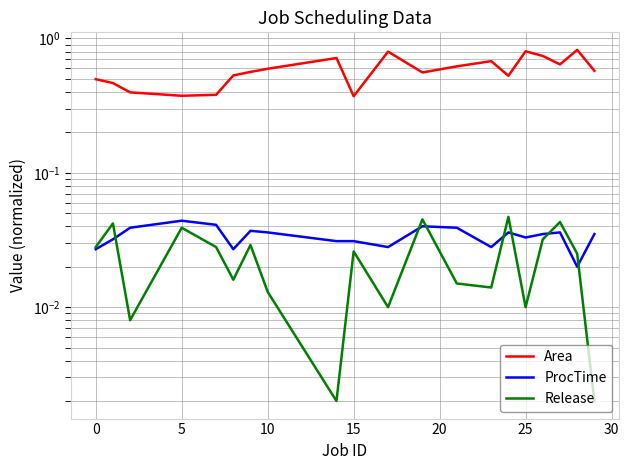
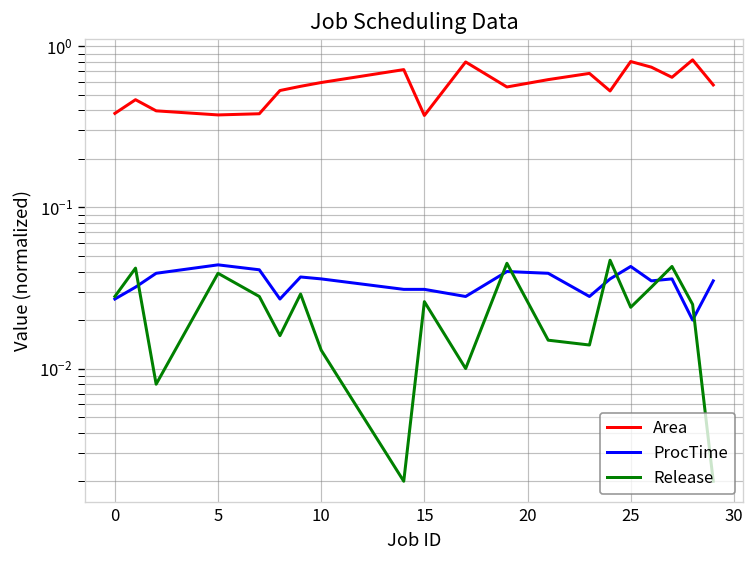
Area, 0: 0.50 -> 0.38
ProcTime, 25: 0.033 -> 0.043
Release, 25: 0.010 -> 0.024
